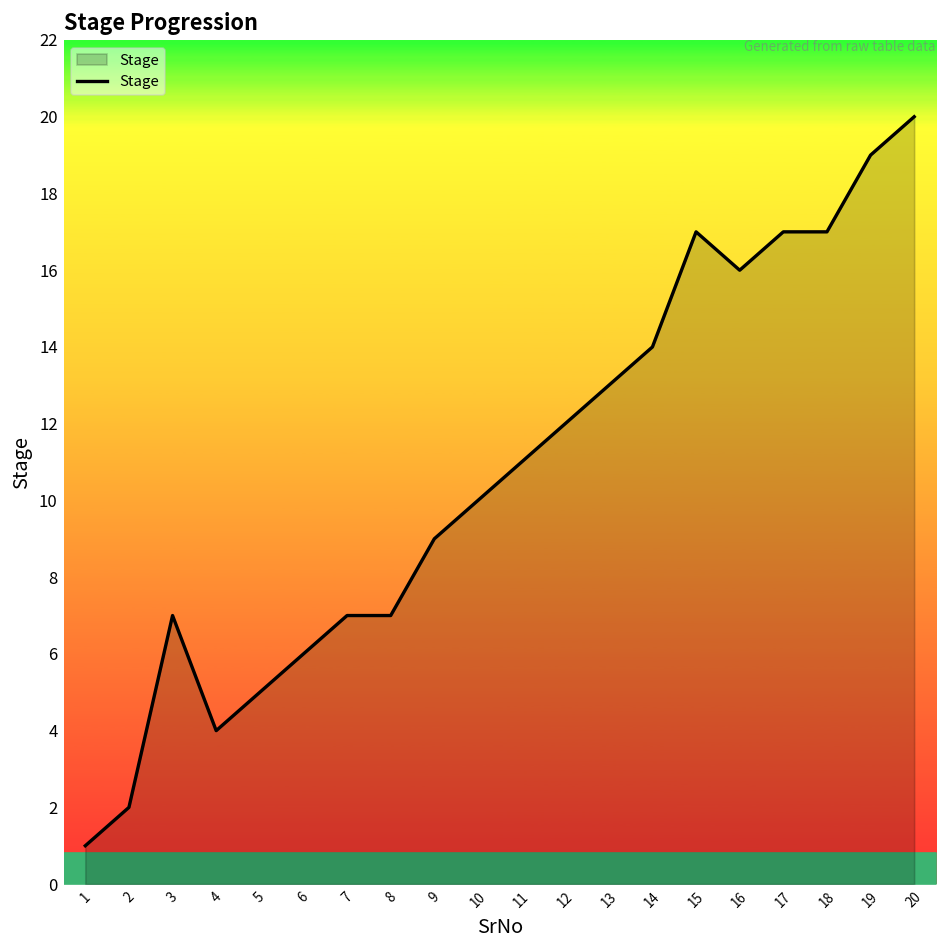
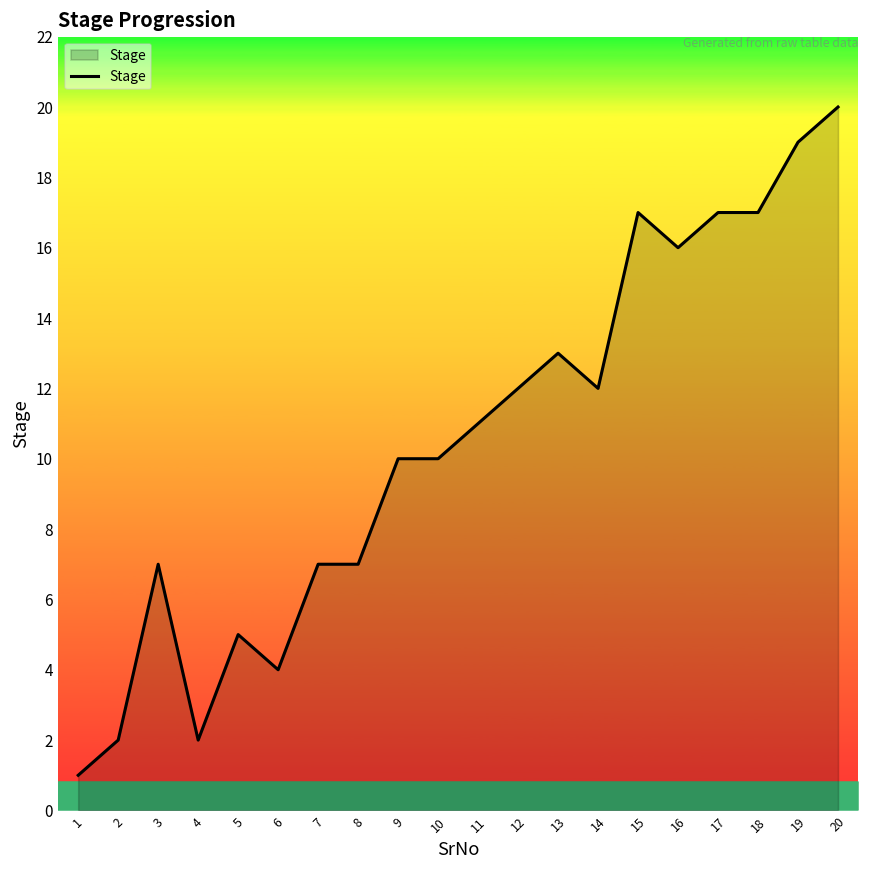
Stage, 4: 4 -> 2
Stage, 6: 6 -> 4
Stage, 9: 9 -> 10
Stage, 14: 14 -> 12
